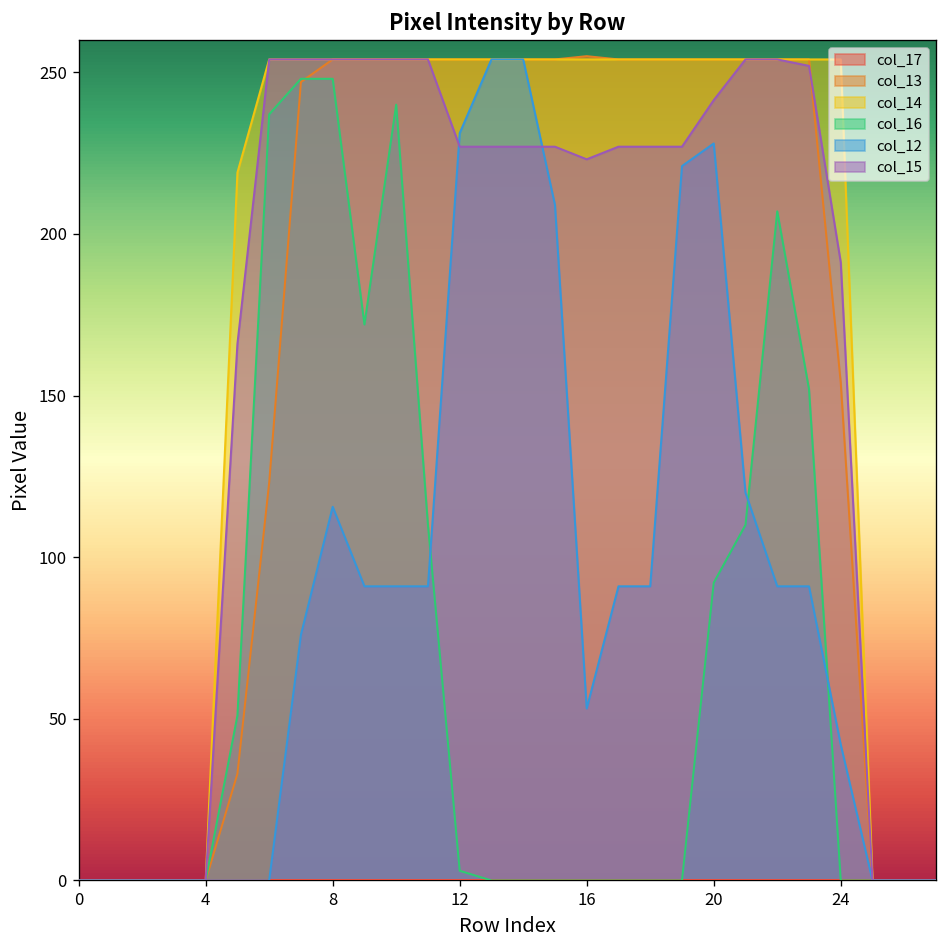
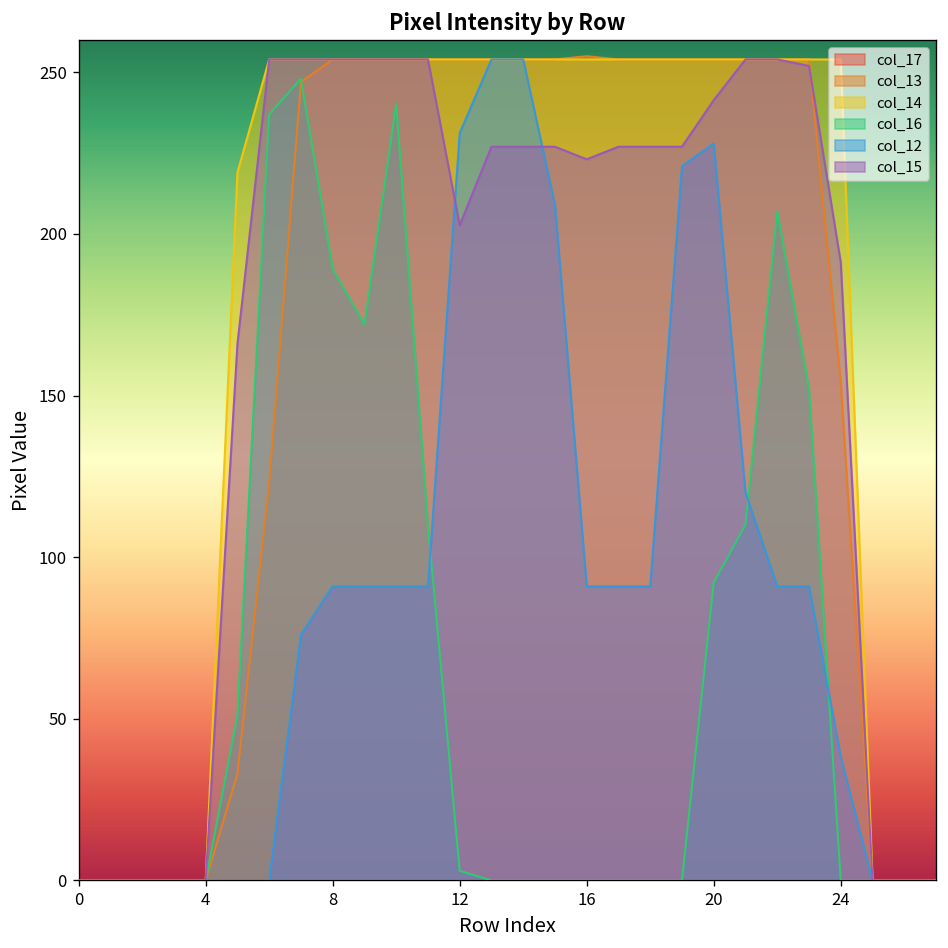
col_16, 8: 248 -> 189
col_12, 8: 116 -> 91
col_15, 12: 227 -> 203
col_12, 16: 53 -> 91
col_12, 24: 42 -> 38
